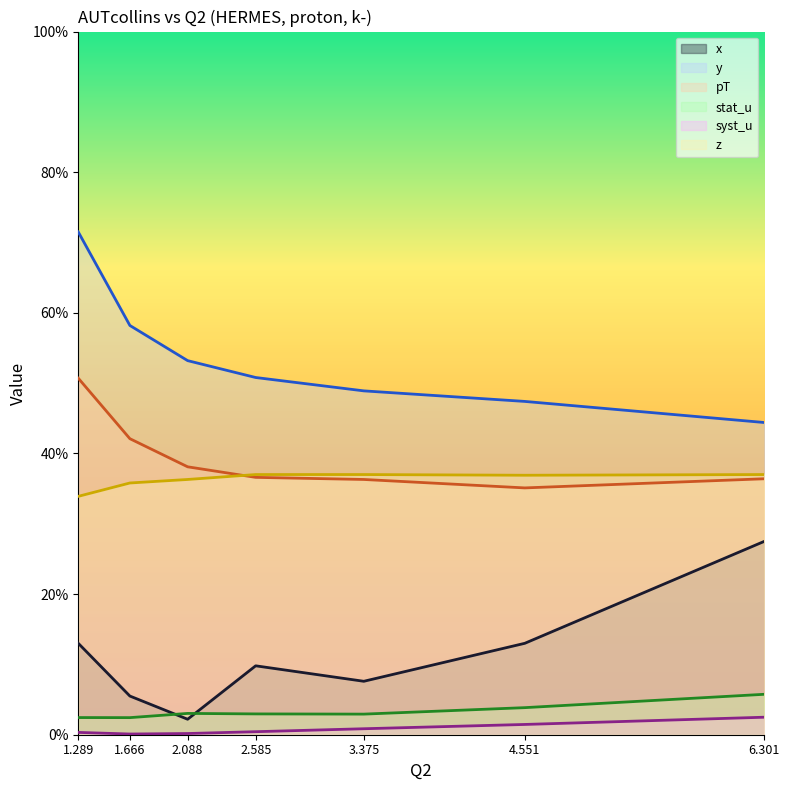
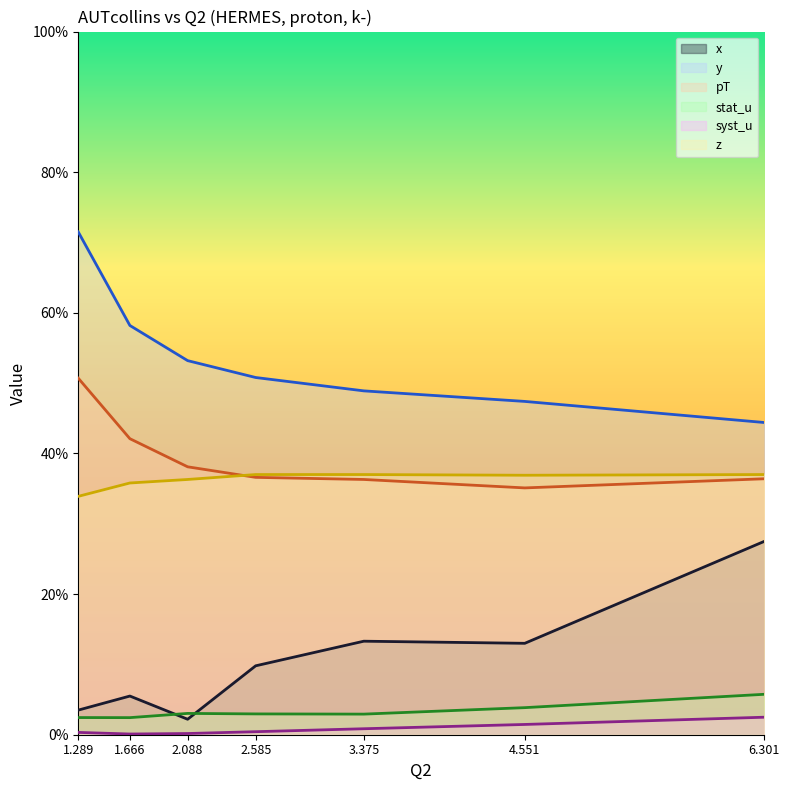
x, 1.289: 13% -> 4%
x, 3.375: 8% -> 13%
